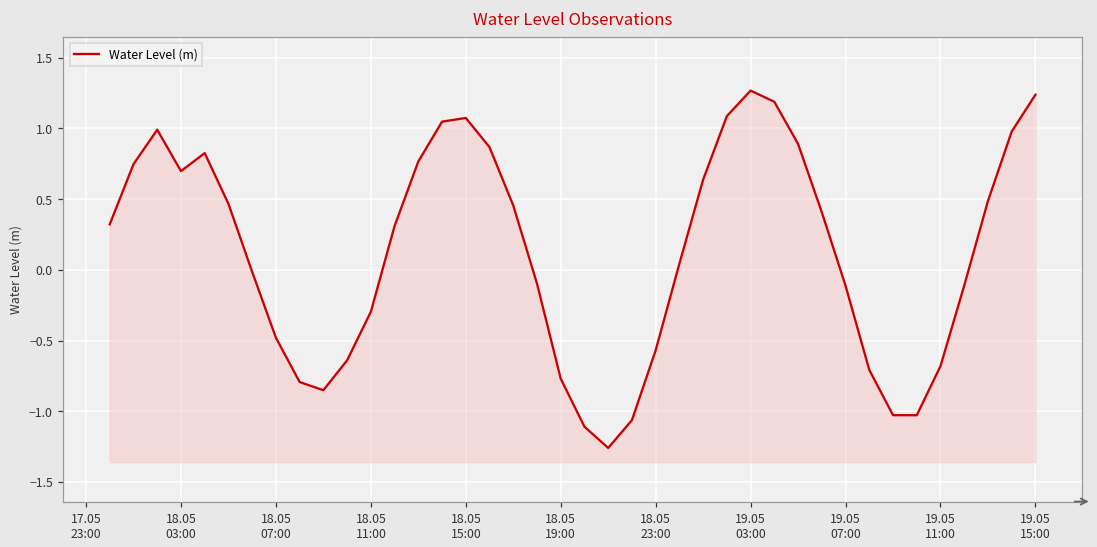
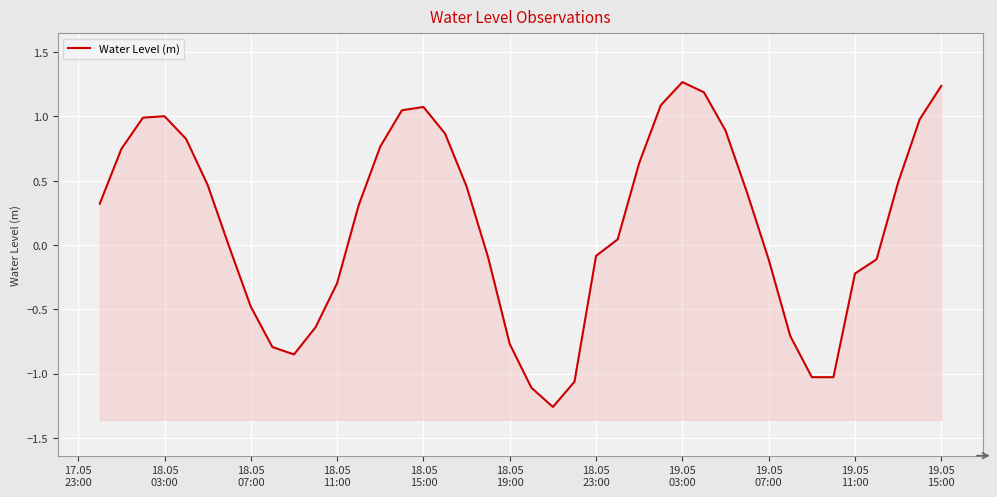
18.05 03:00: 0.70 -> 1.00
18.05 23:00: -0.57 -> -0.08
19.05 11:00: -0.68 -> -0.22
